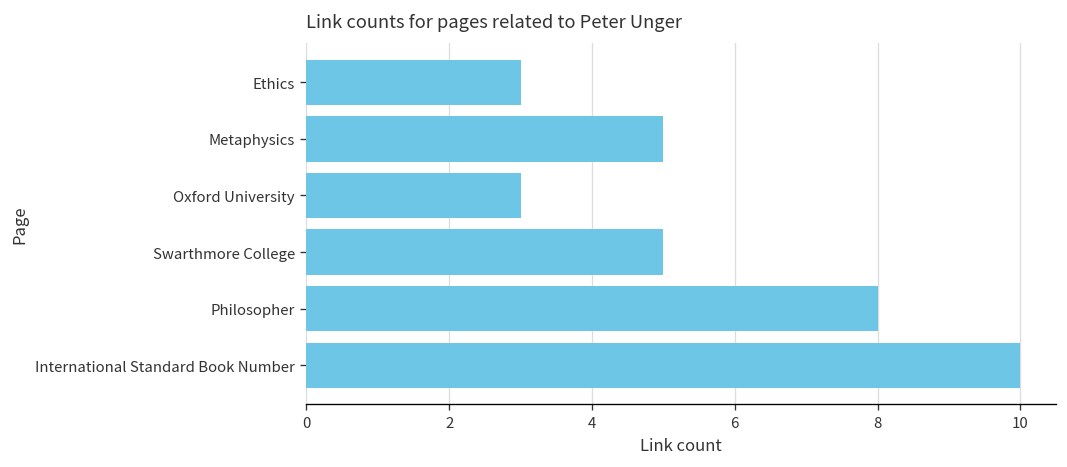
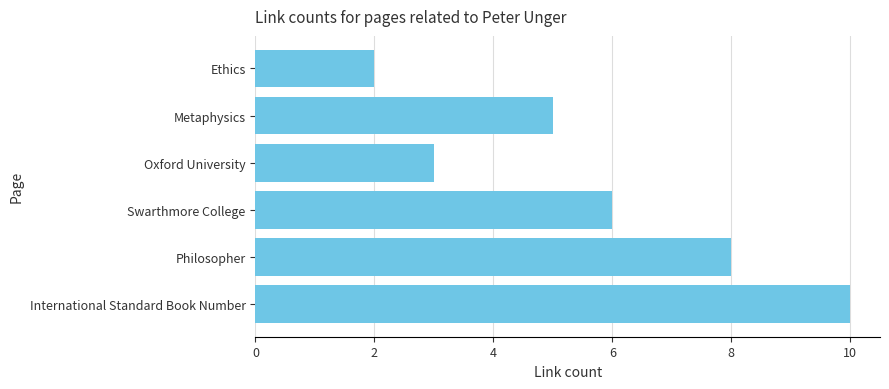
Ethics: 3 -> 2
Swarthmore College: 5 -> 6
